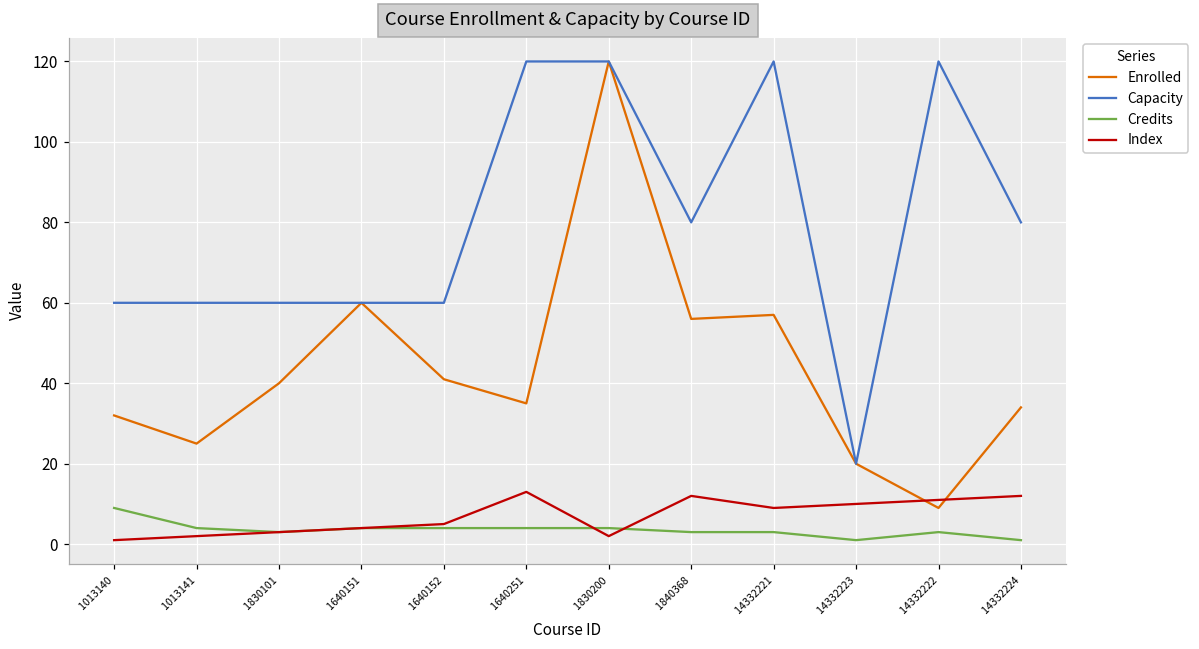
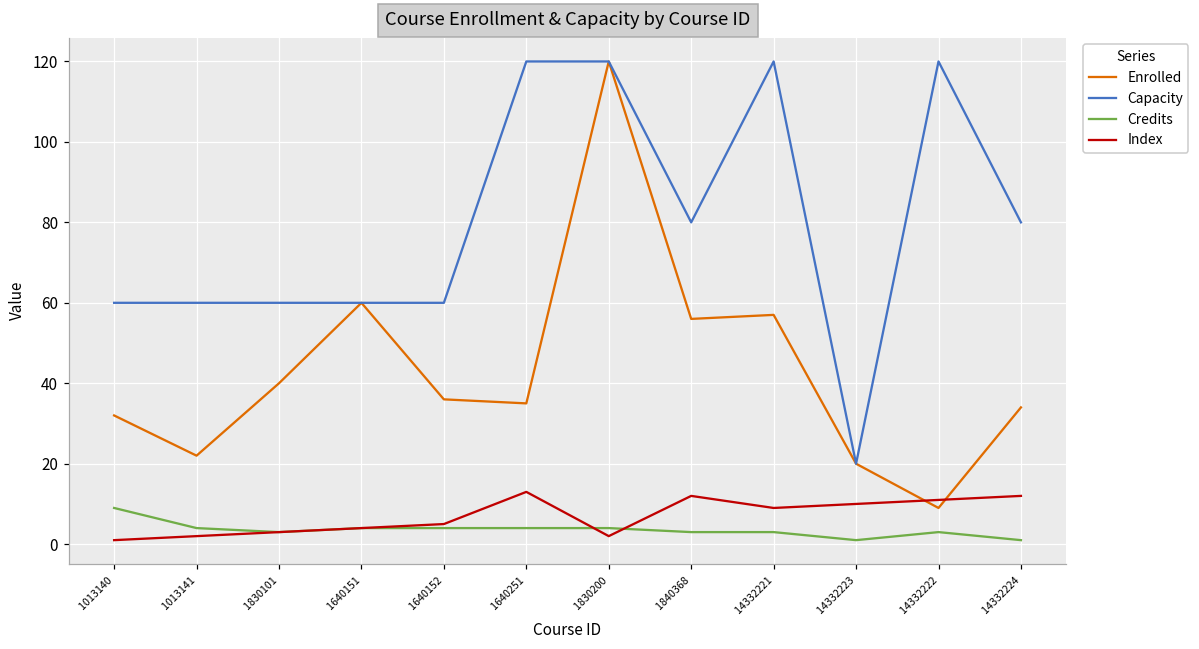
Enrolled, 1013141: 25 -> 22
Enrolled, 1640152: 41 -> 36
